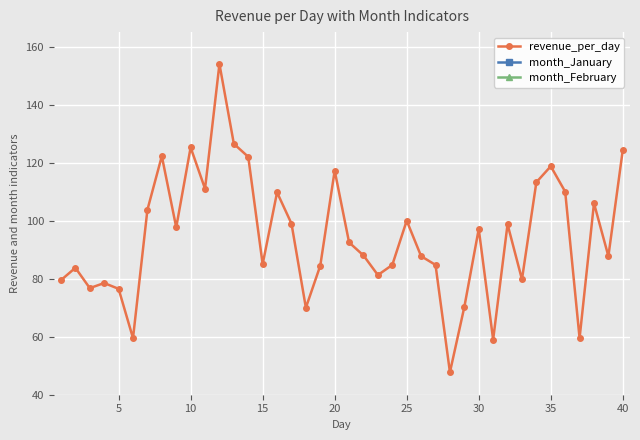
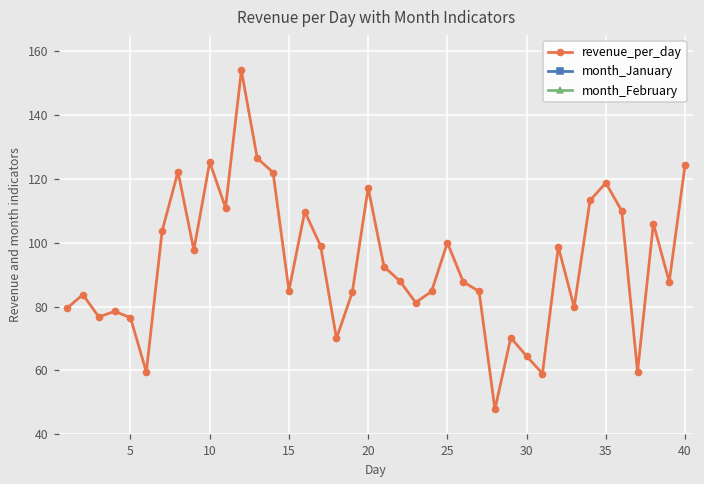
revenue_per_day, 30: 97 -> 64
